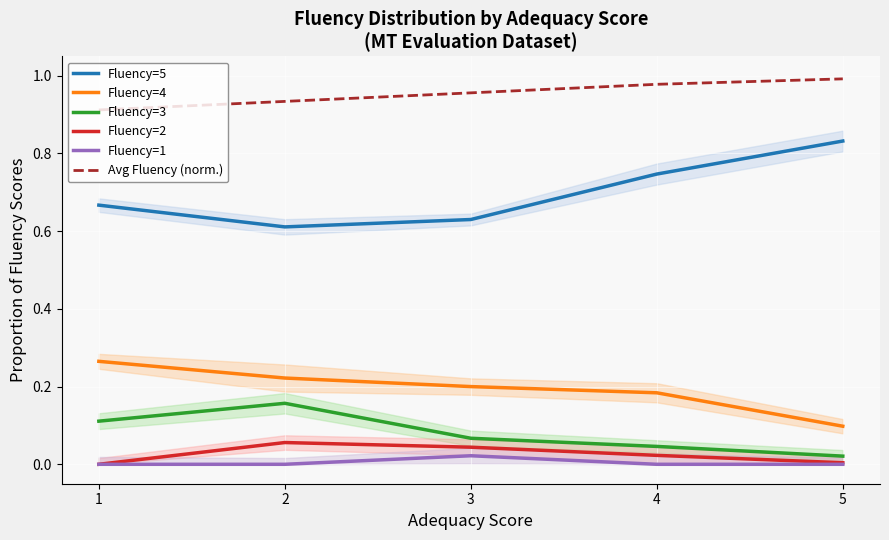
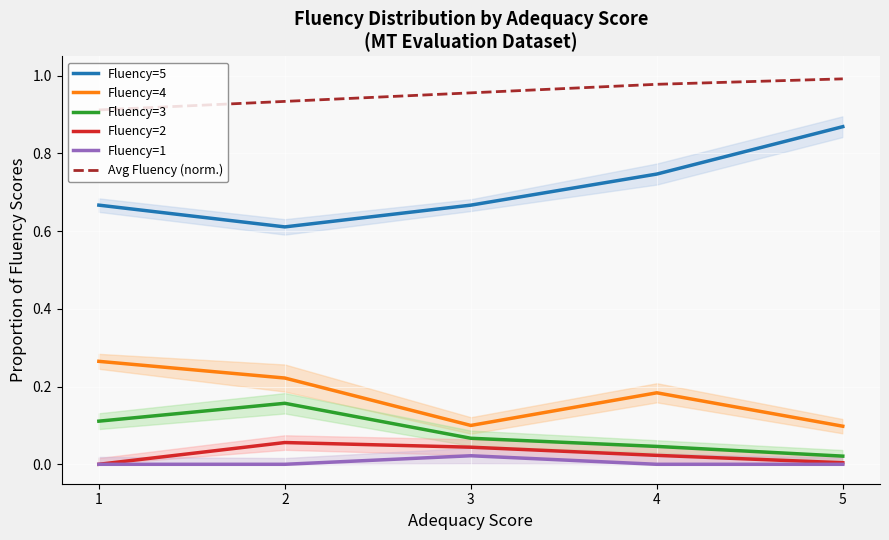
Fluency=5, 3: 0.63 -> 0.67
Fluency=4, 3: 0.2 -> 0.1
Fluency=5, 5: 0.83 -> 0.87
